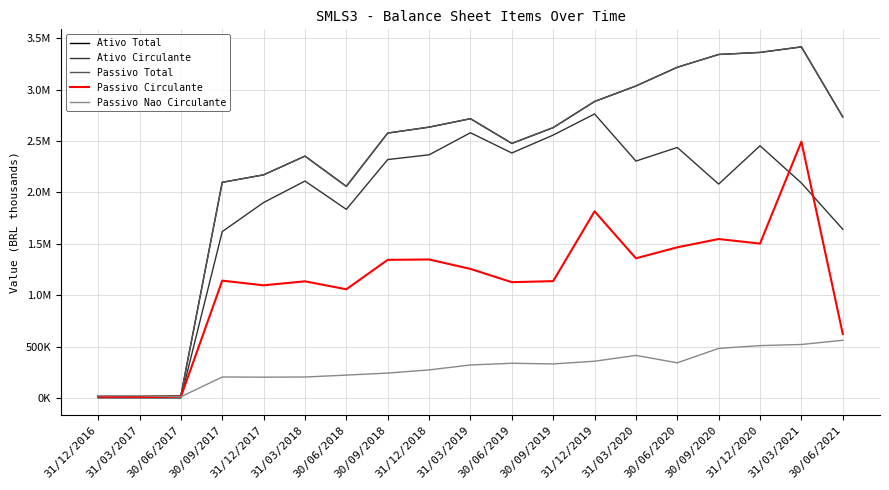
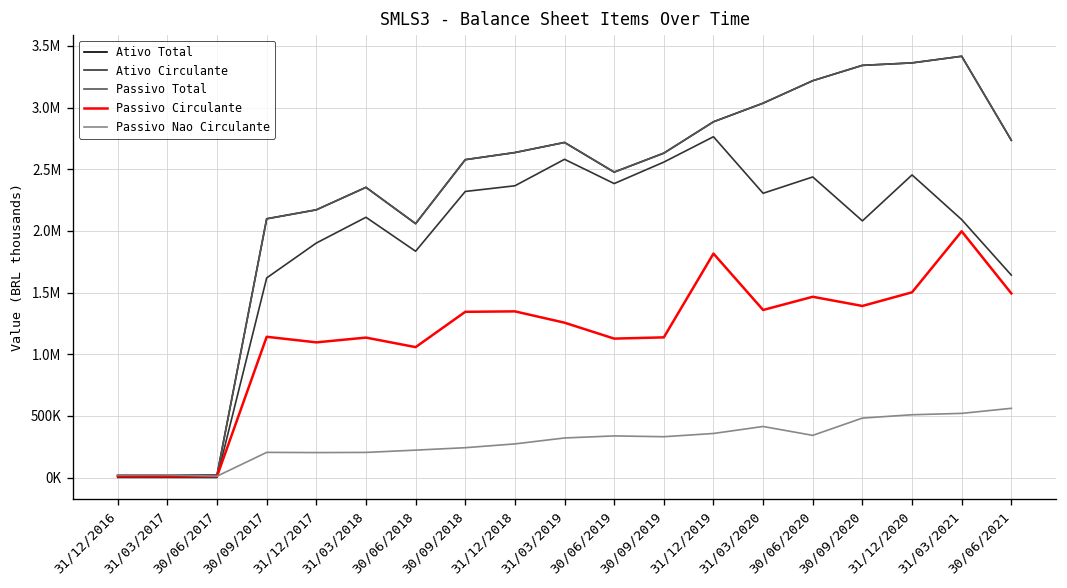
Passivo Circulante, 30/09/2020: 1550000 -> 1390000
Passivo Circulante, 31/03/2021: 2490000 -> 2000000
Passivo Circulante, 30/06/2021: 620000 -> 1490000
